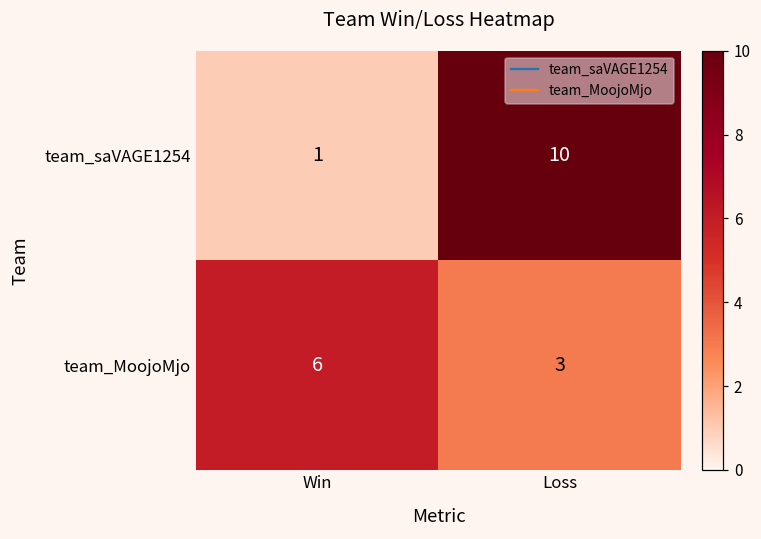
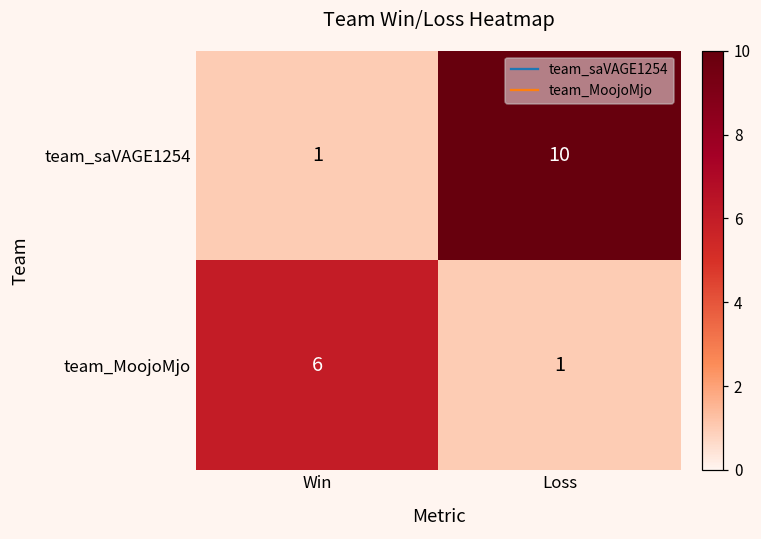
team_MoojoMjo, Loss: 3 -> 1
